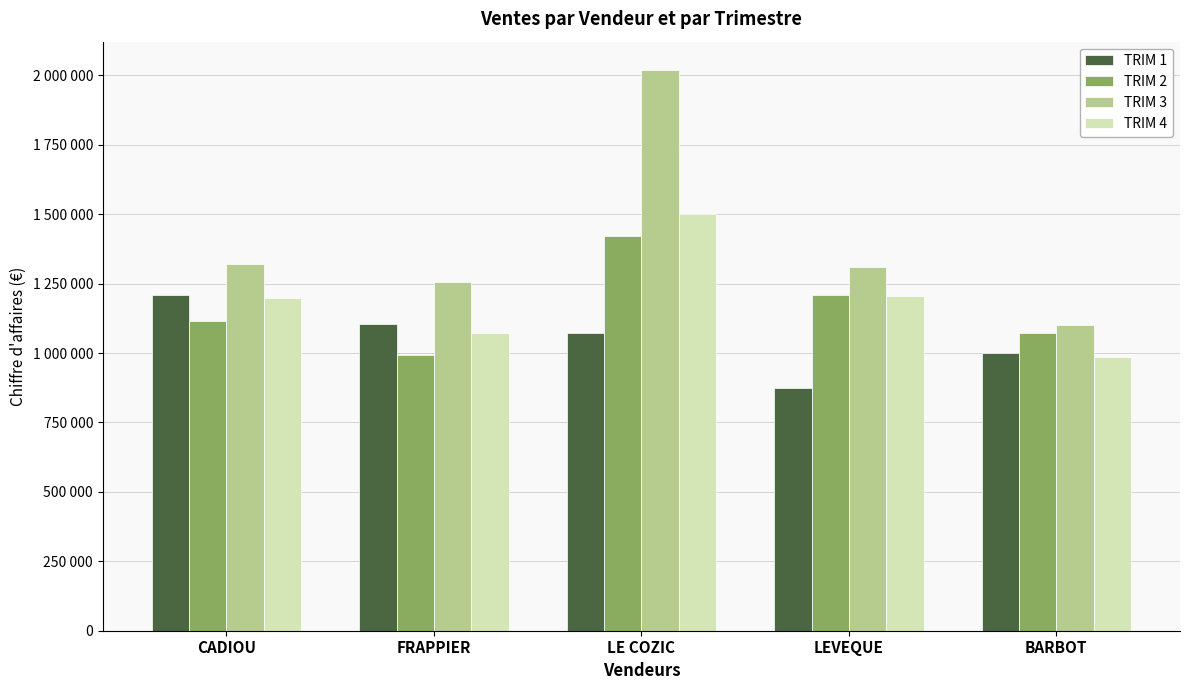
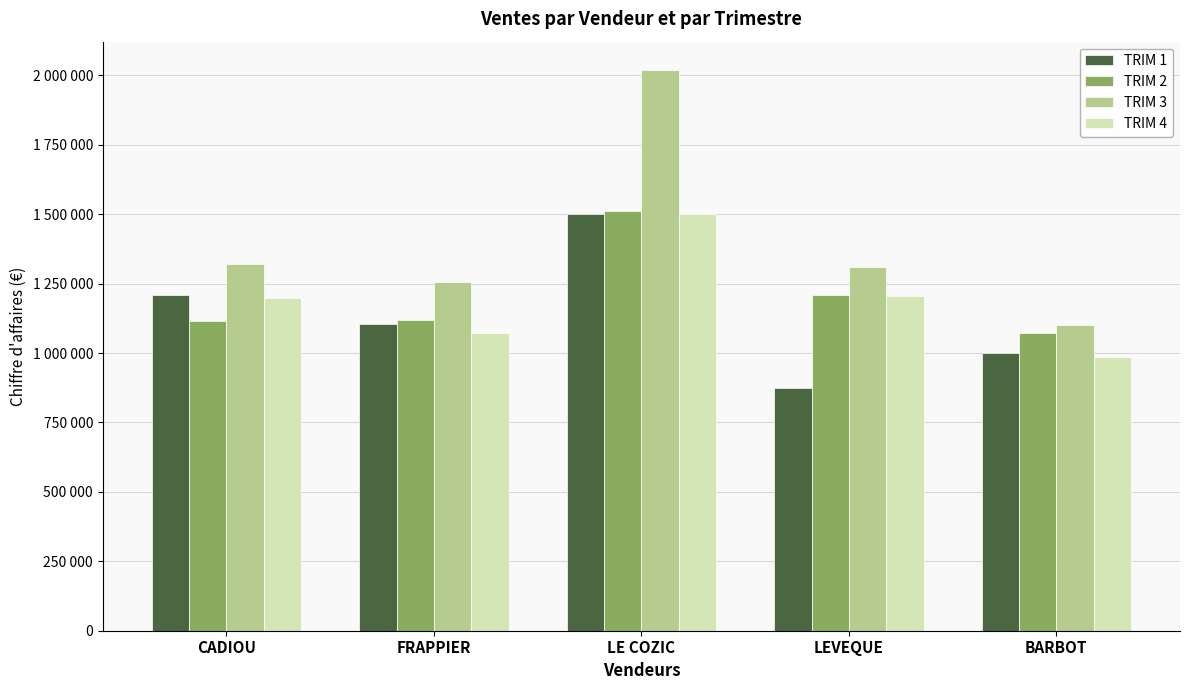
TRIM 2, FRAPPIER: 990000 -> 1120000
TRIM 1, LE COZIC: 1070000 -> 1500000
TRIM 2, LE COZIC: 1420000 -> 1510000
